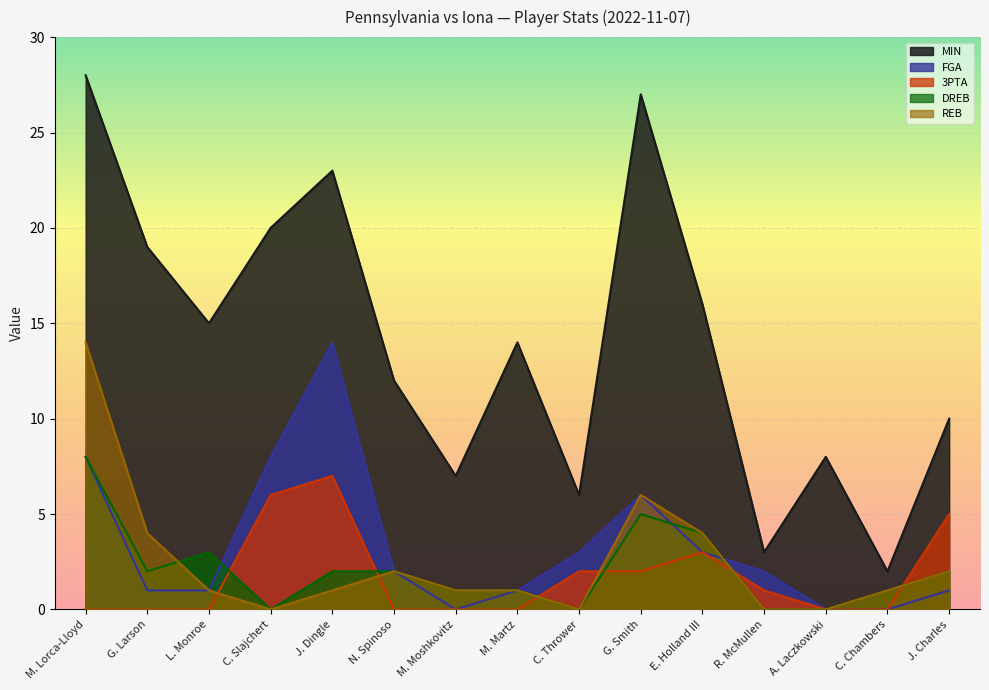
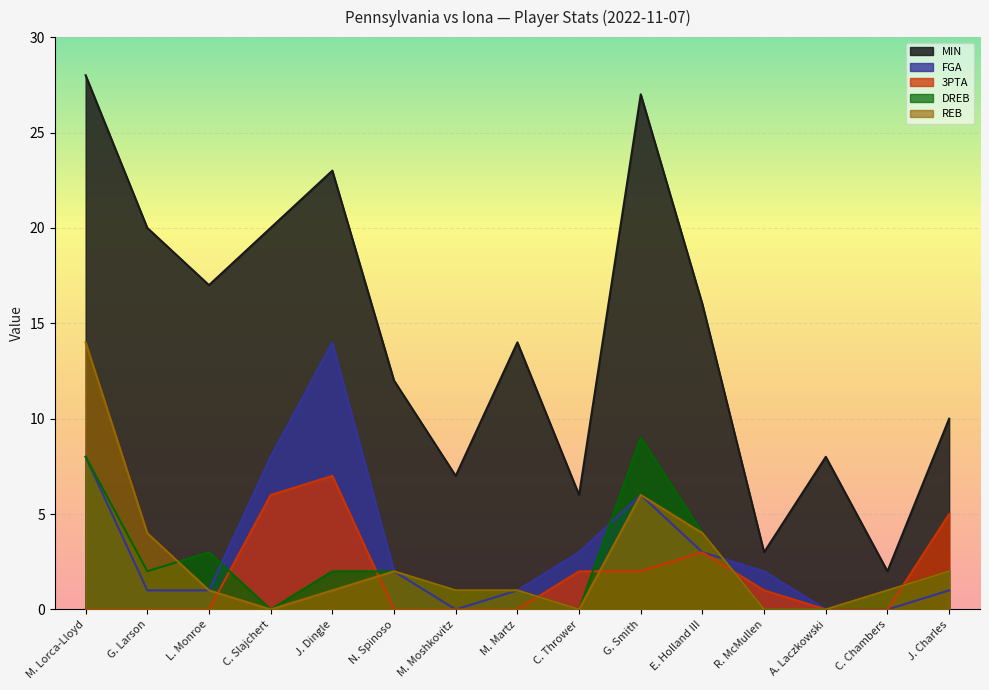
MIN, G. Larson: 19 -> 20
MIN, L. Monroe: 15 -> 17
DREB, G. Smith: 5 -> 9
